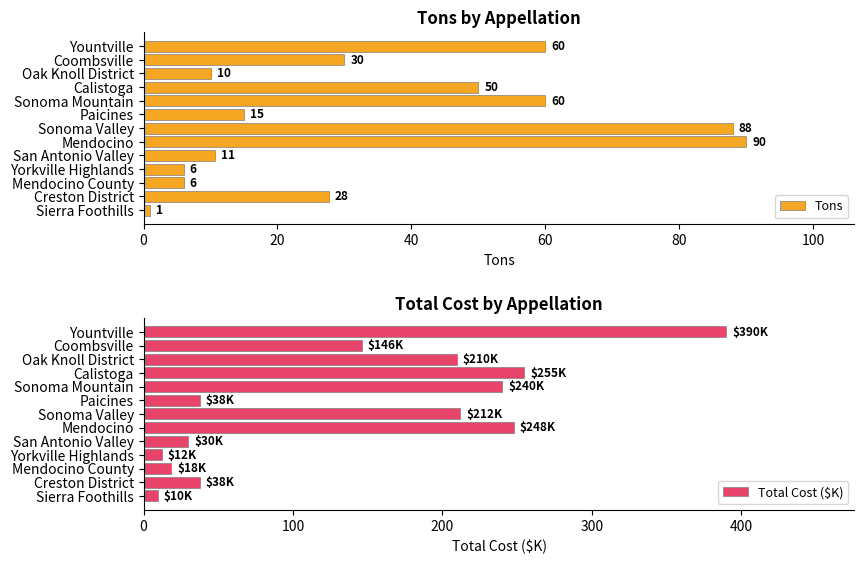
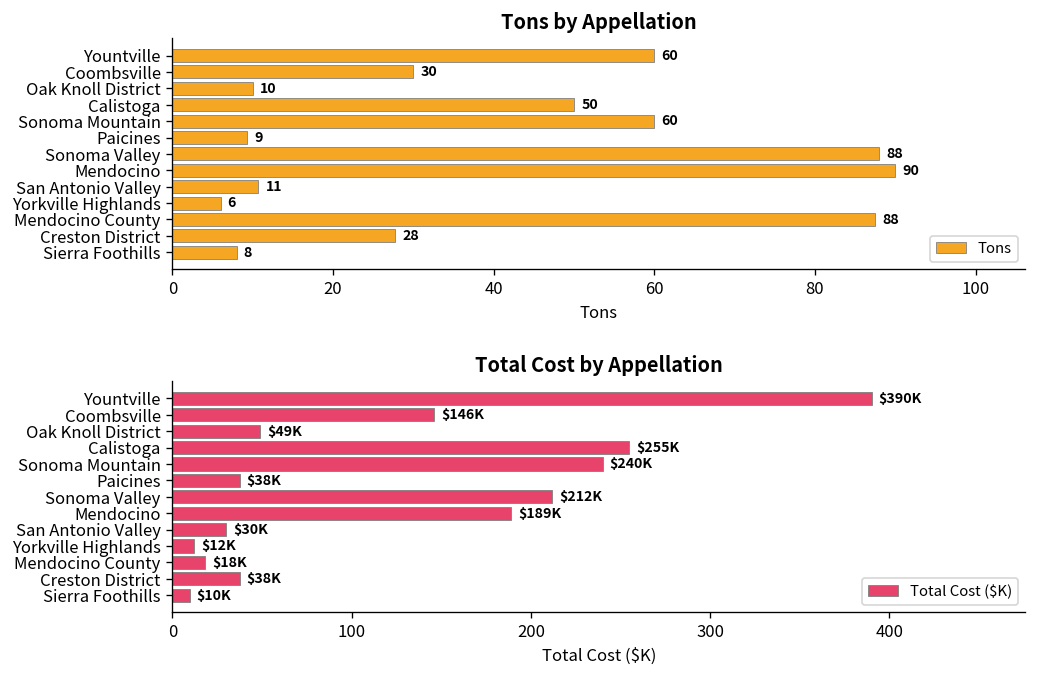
Tons by Appellation, Paicines: 15 -> 9
Tons by Appellation, Mendocino County: 6 -> 88
Tons by Appellation, Sierra Foothills: 1 -> 8
Total Cost by Appellation, Oak Knoll District: $210K -> $49K
Total Cost by Appellation, Mendocino: $248K -> $189K
